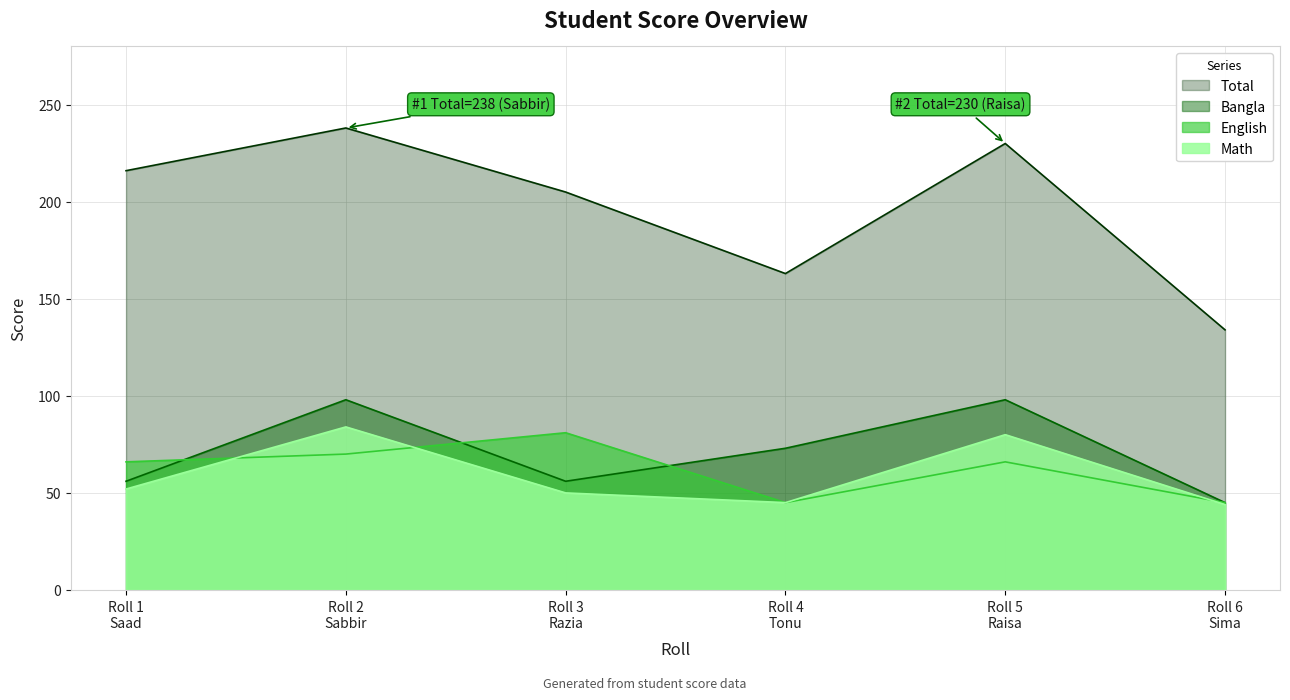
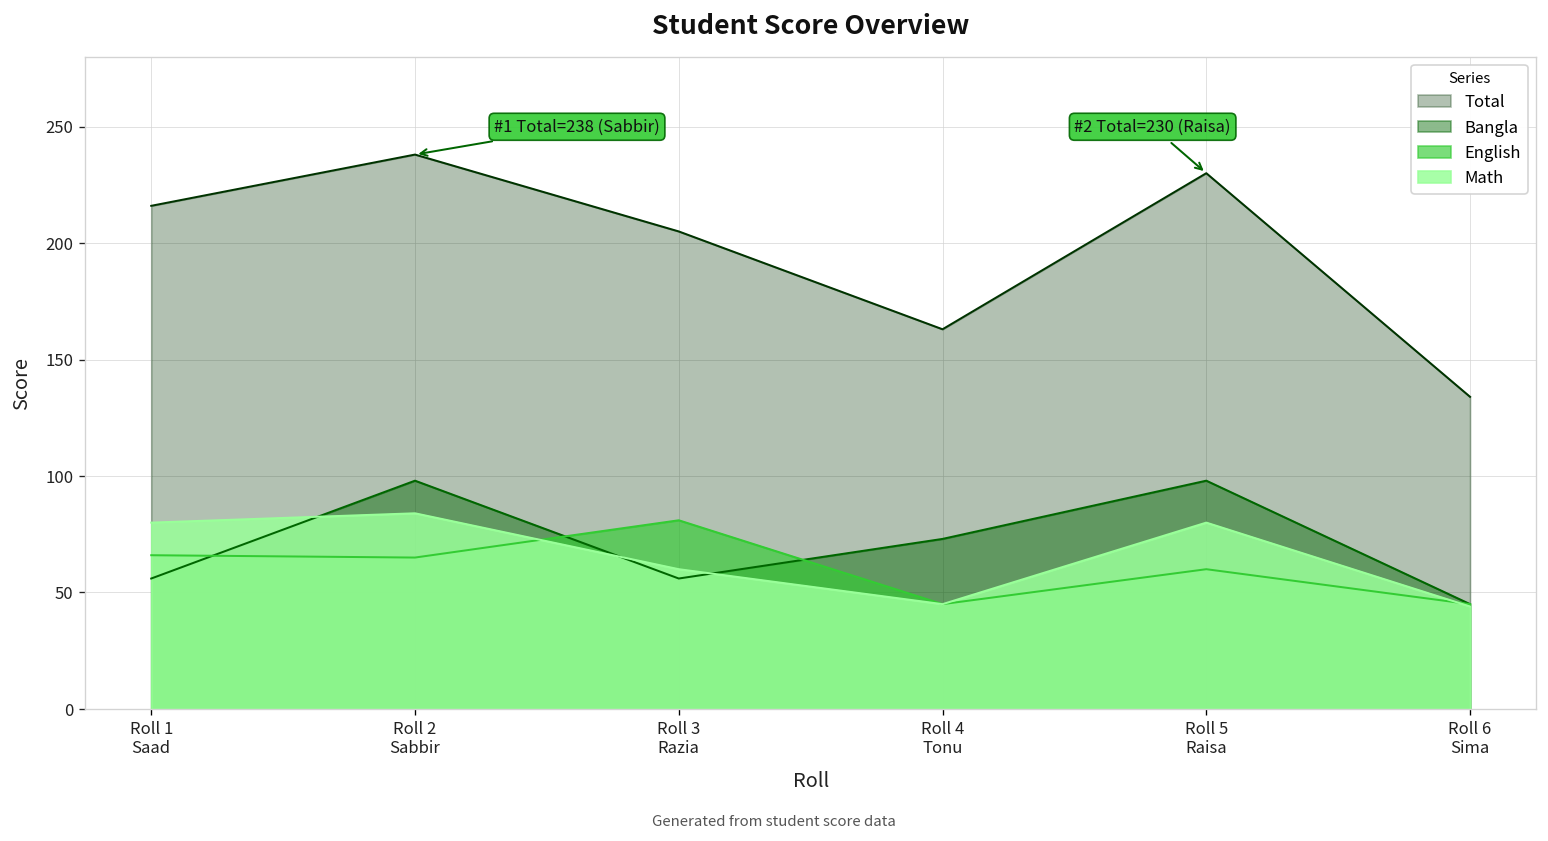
Math, Roll 1 Saad: 52 -> 80
English, Roll 2 Sabbir: 70 -> 65
Math, Roll 3 Razia: 50 -> 60
English, Roll 5 Raisa: 66 -> 60
